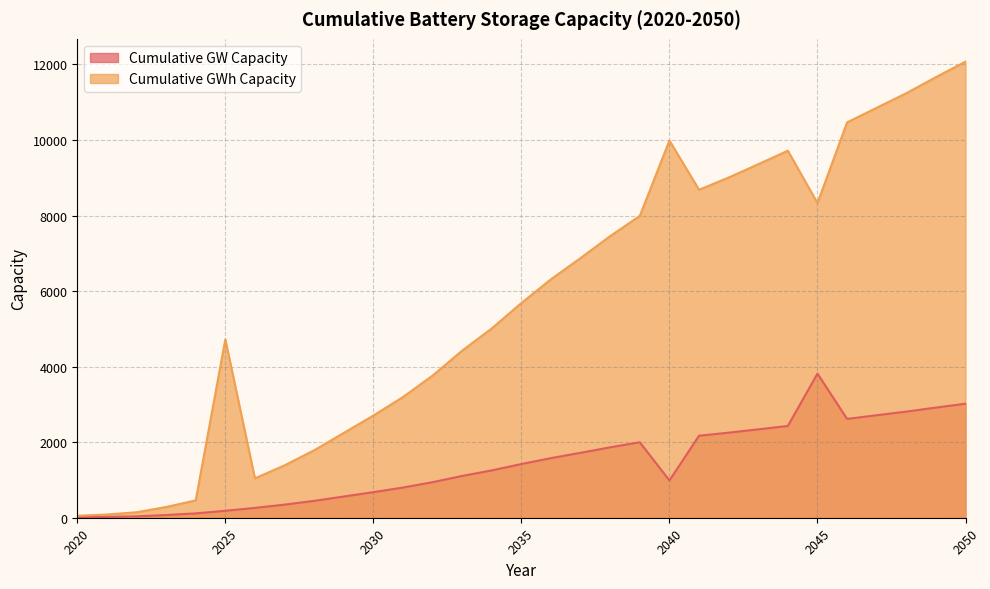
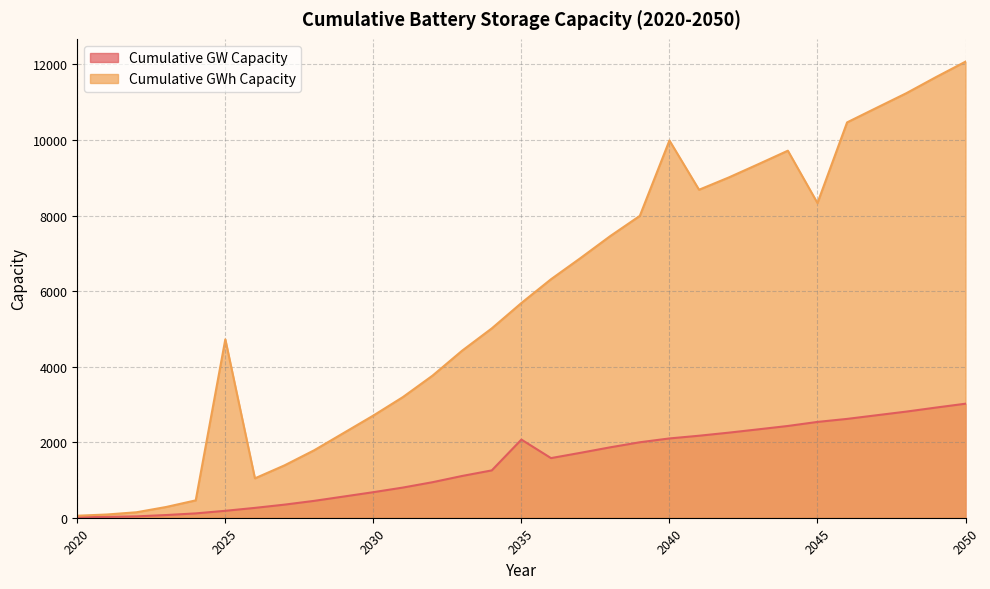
Cumulative GW Capacity, 2035: 1400 -> 2100
Cumulative GW Capacity, 2040: 1000 -> 2100
Cumulative GW Capacity, 2045: 3800 -> 2500
